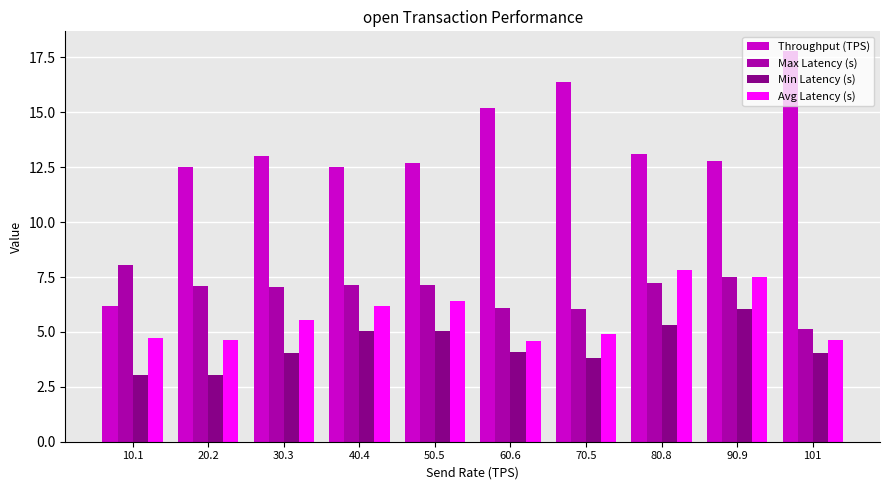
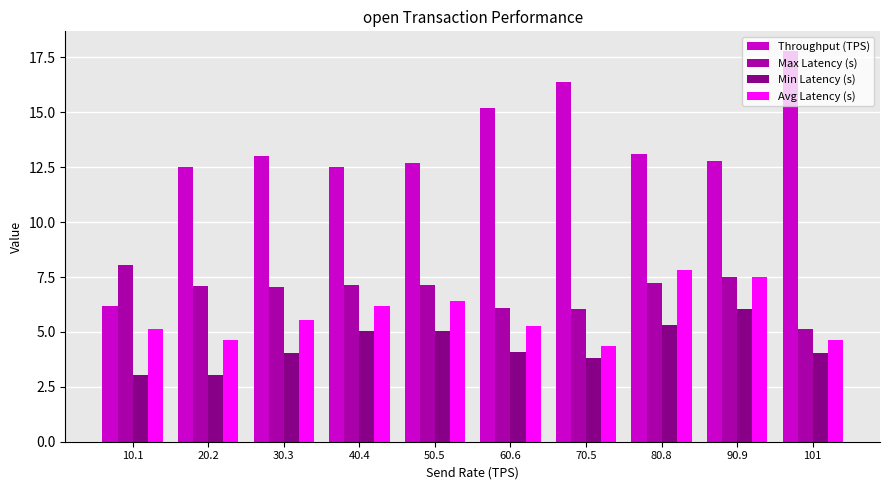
Avg Latency (s), 10.1: 4.7 -> 5.1
Avg Latency (s), 60.6: 4.6 -> 5.3
Avg Latency (s), 70.5: 4.9 -> 4.4
